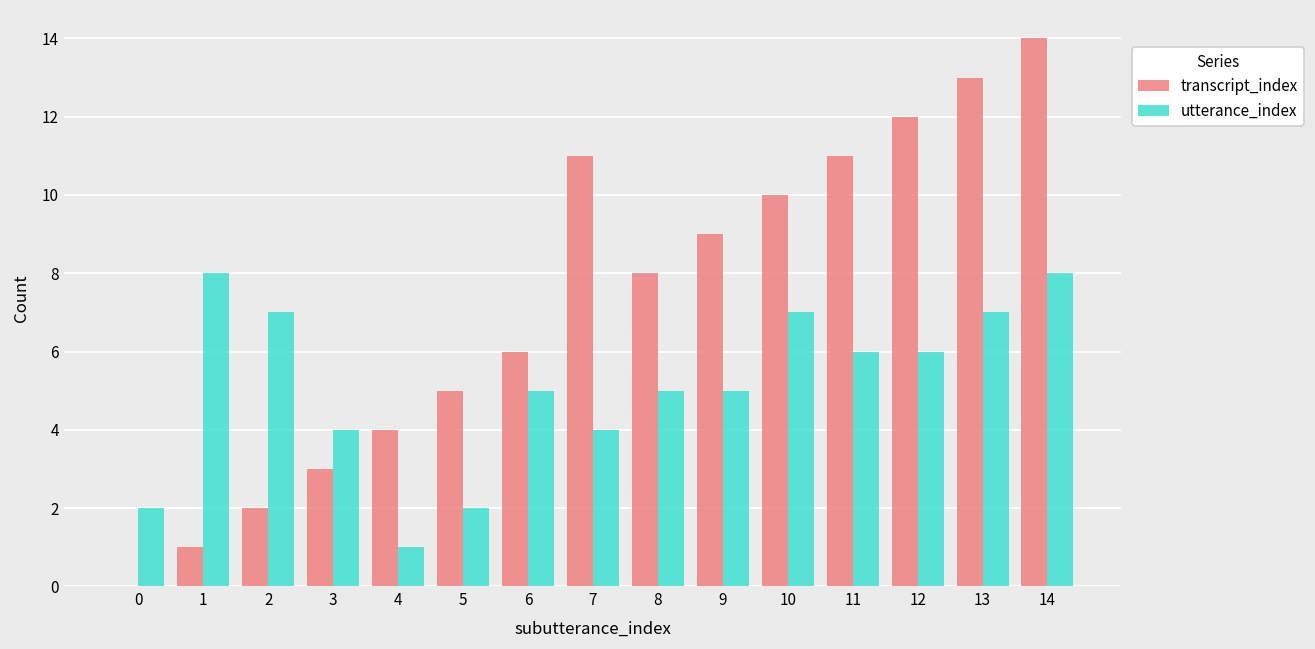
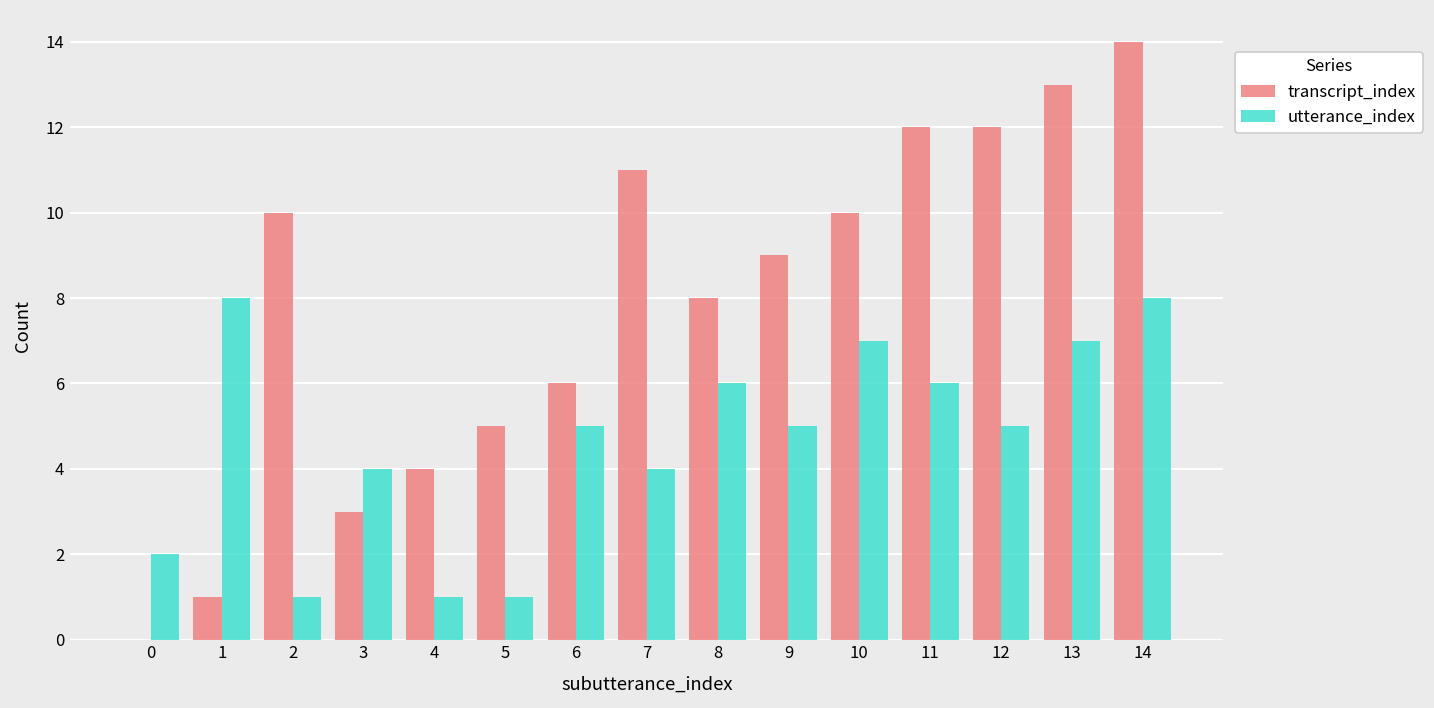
transcript_index, 2: 2 -> 10
utterance_index, 2: 7 -> 1
utterance_index, 5: 2 -> 1
utterance_index, 8: 5 -> 6
transcript_index, 11: 11 -> 12
utterance_index, 12: 6 -> 5
